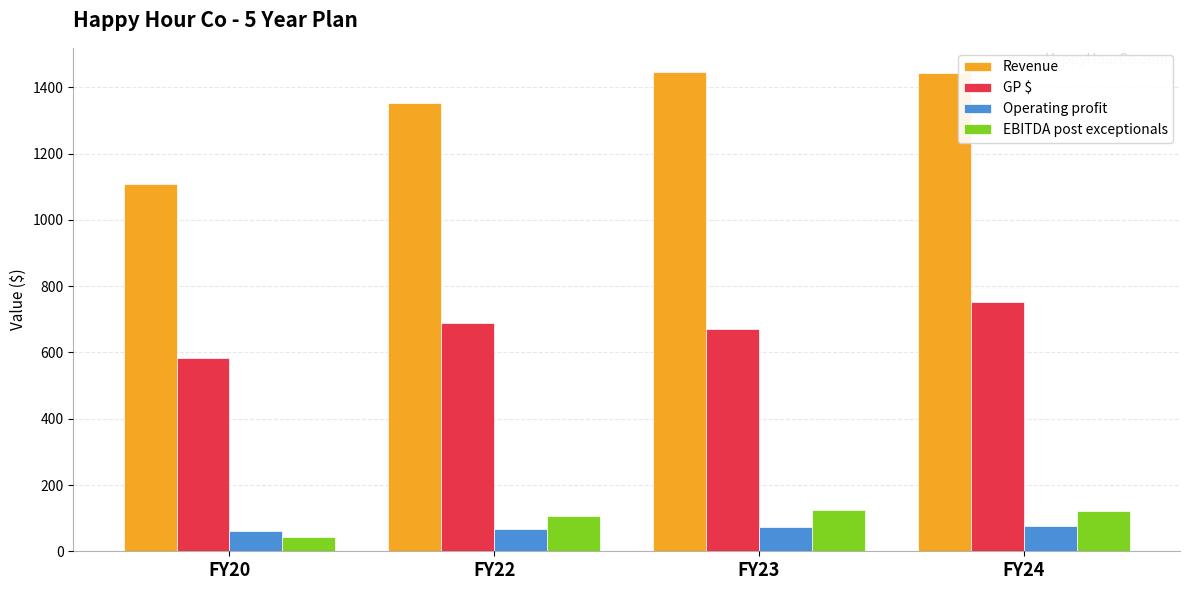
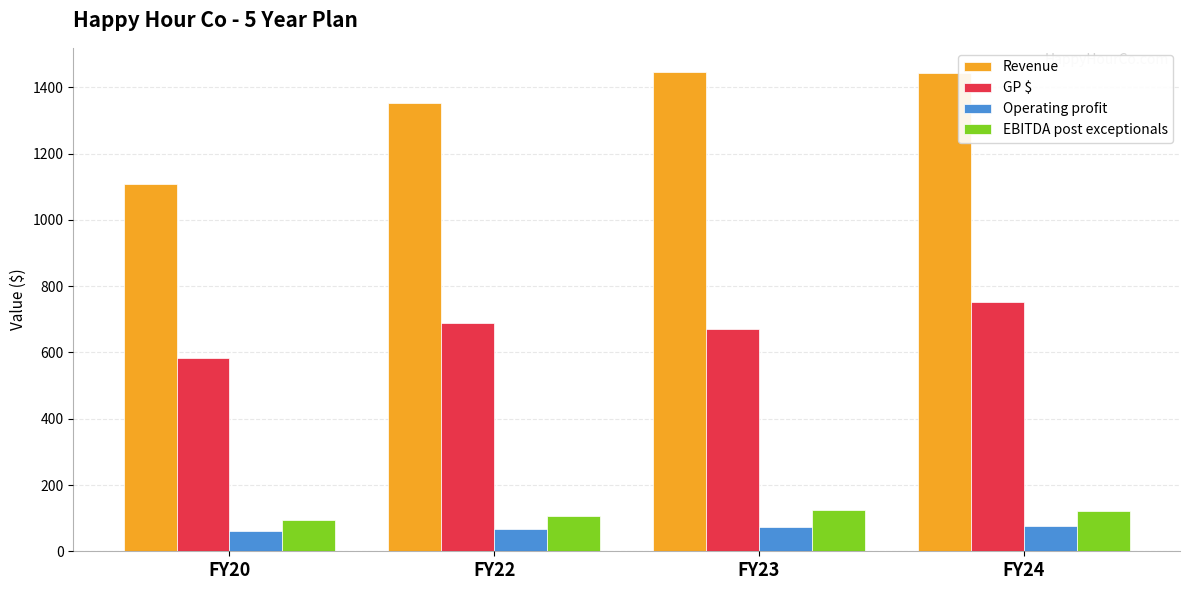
EBITDA post exceptionals, FY20: 40 -> 90
